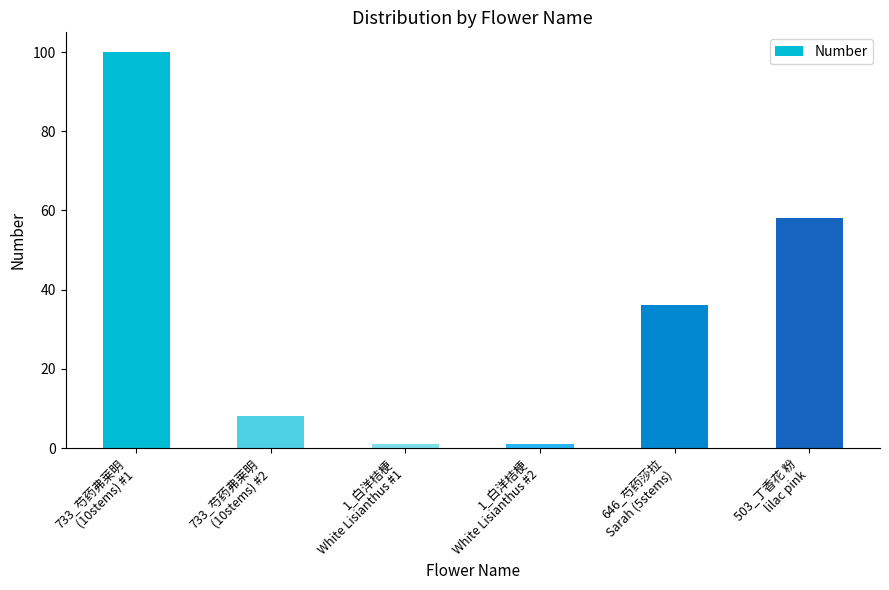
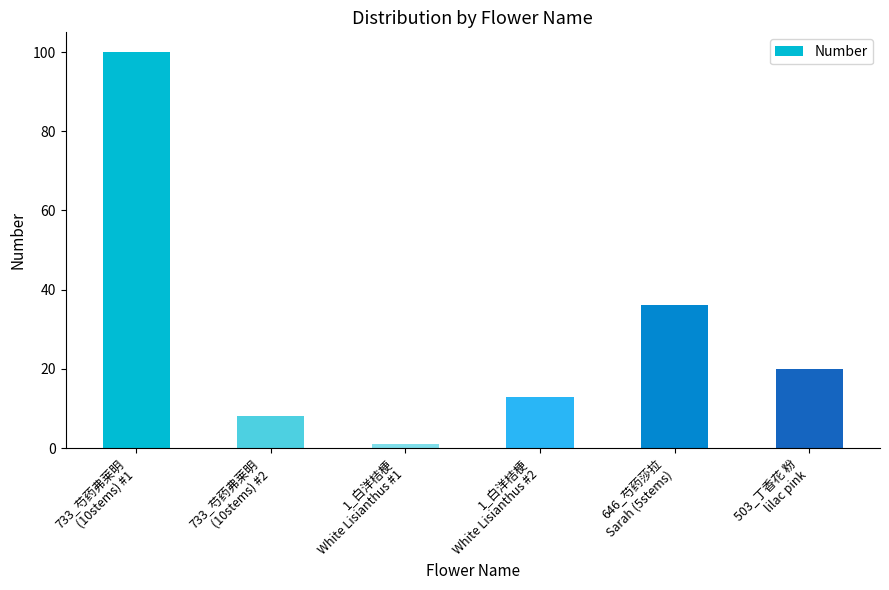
1_白洋桔梗 White Lisianthus #2: 1 -> 13
503_丁香花 粉 lilac pink: 58 -> 20
